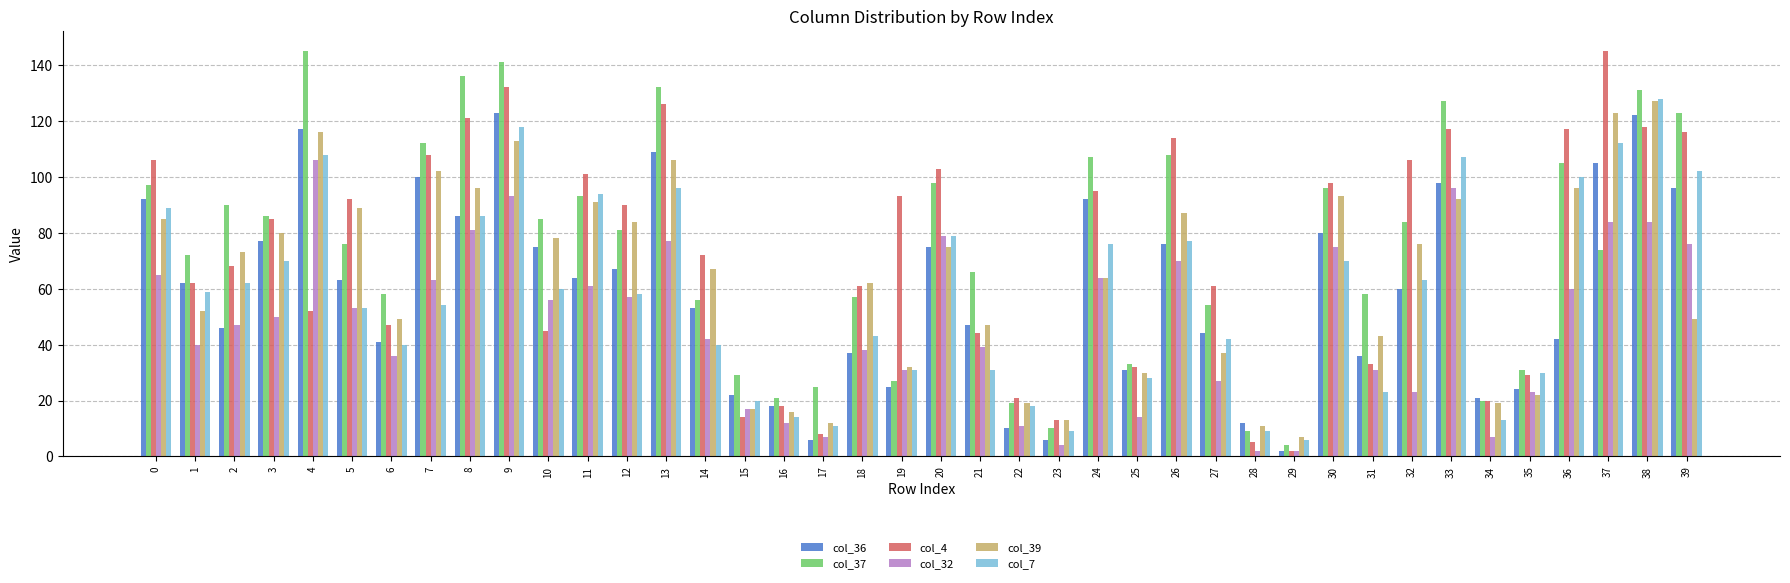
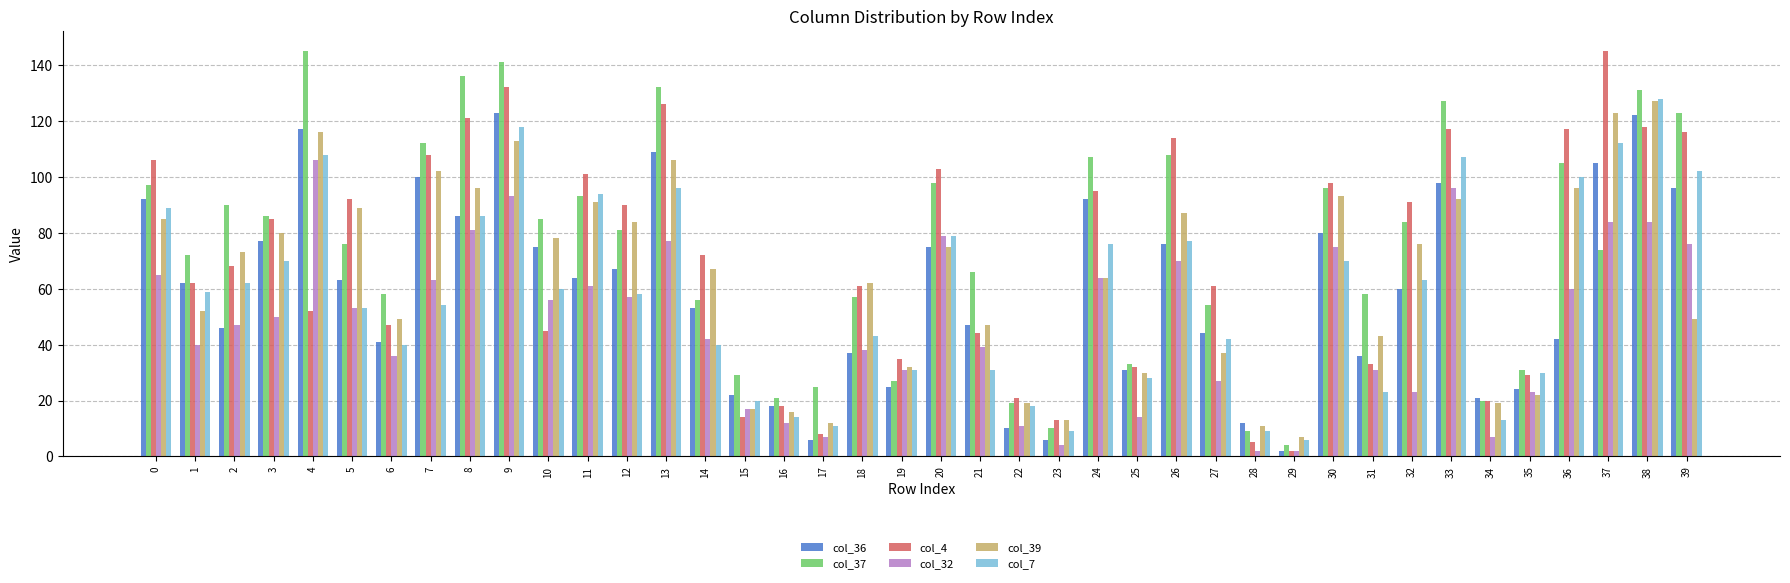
col_4, 19: 93 -> 35
col_4, 32: 106 -> 91
